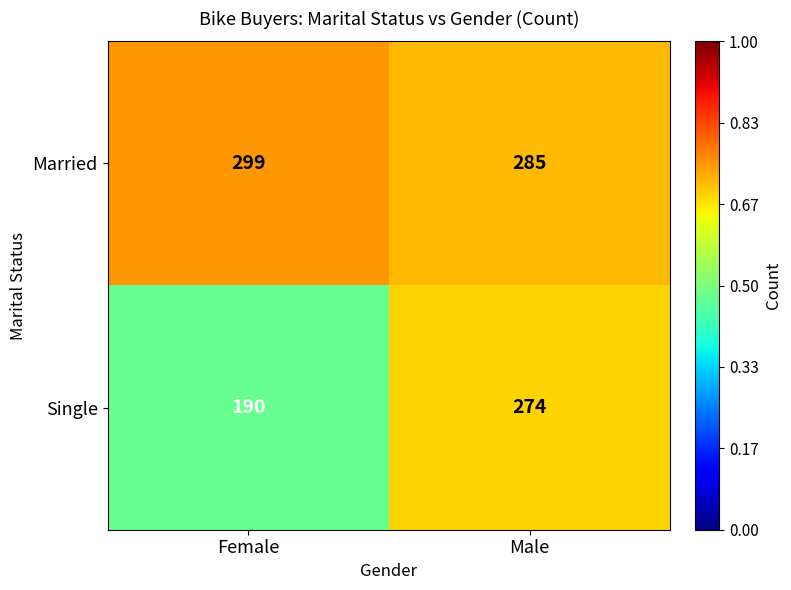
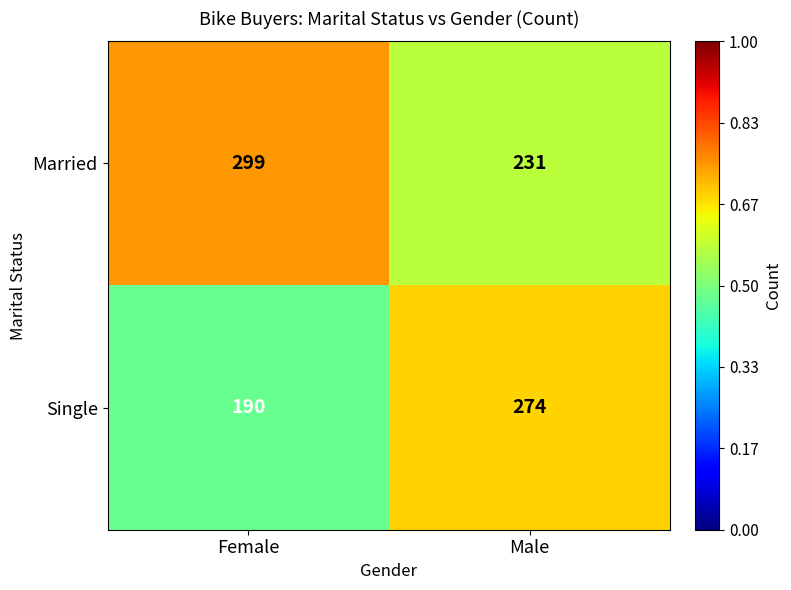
Married, Male: 285 -> 231
